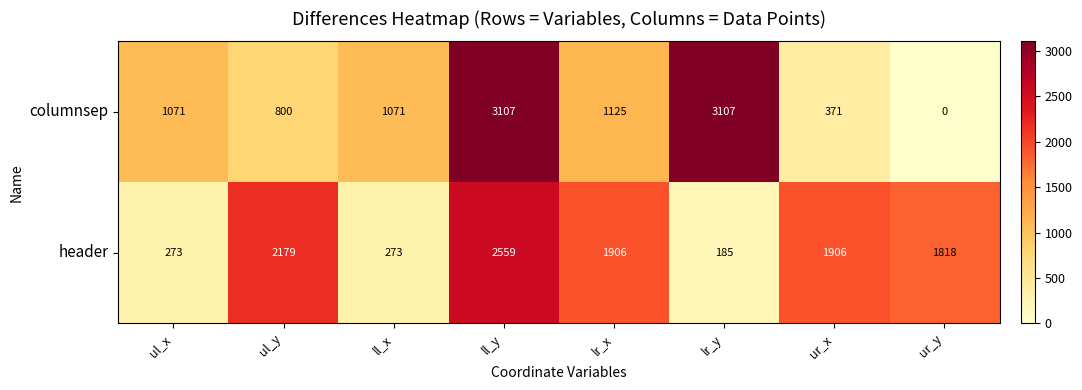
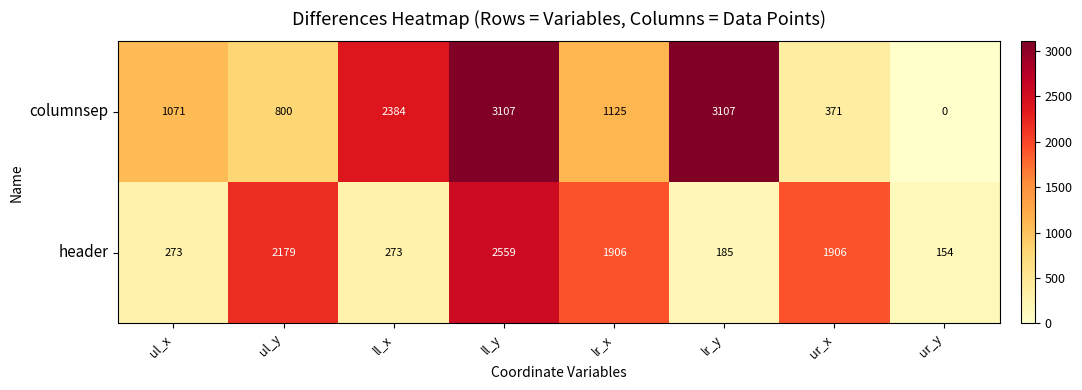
columnsep, ll_x: 1071 -> 2384
header, ur_y: 1818 -> 154
